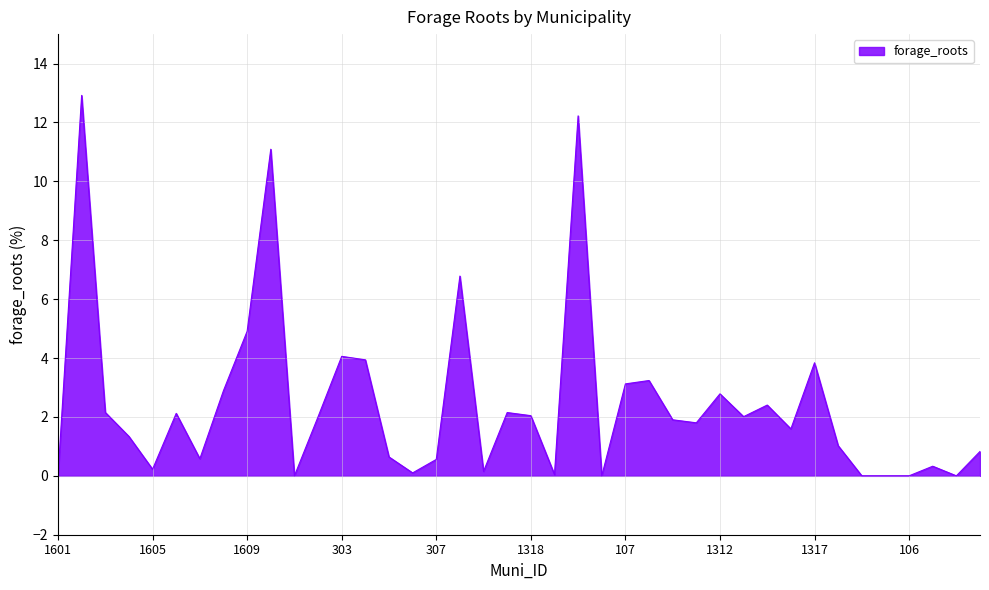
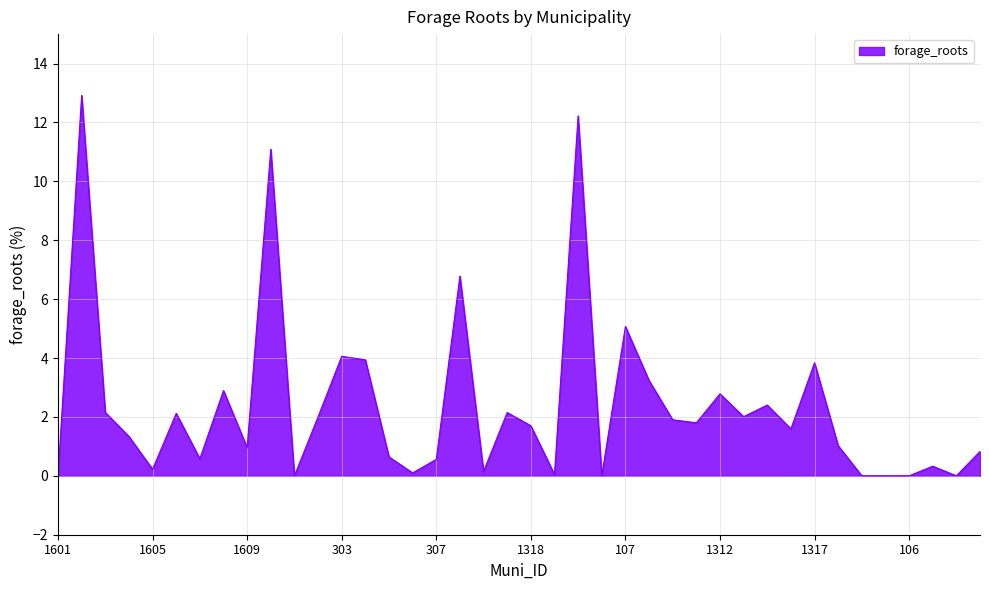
1609: 4.9 -> 1.0
1318: 2.0 -> 1.7
107: 3.1 -> 5.1
